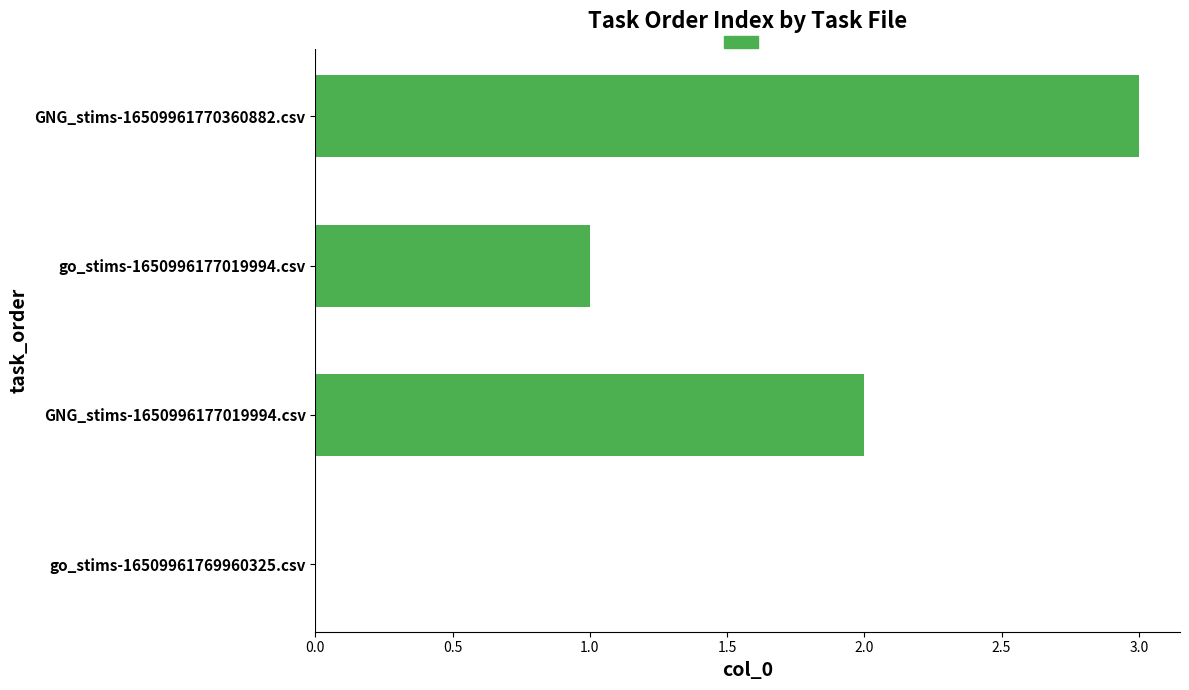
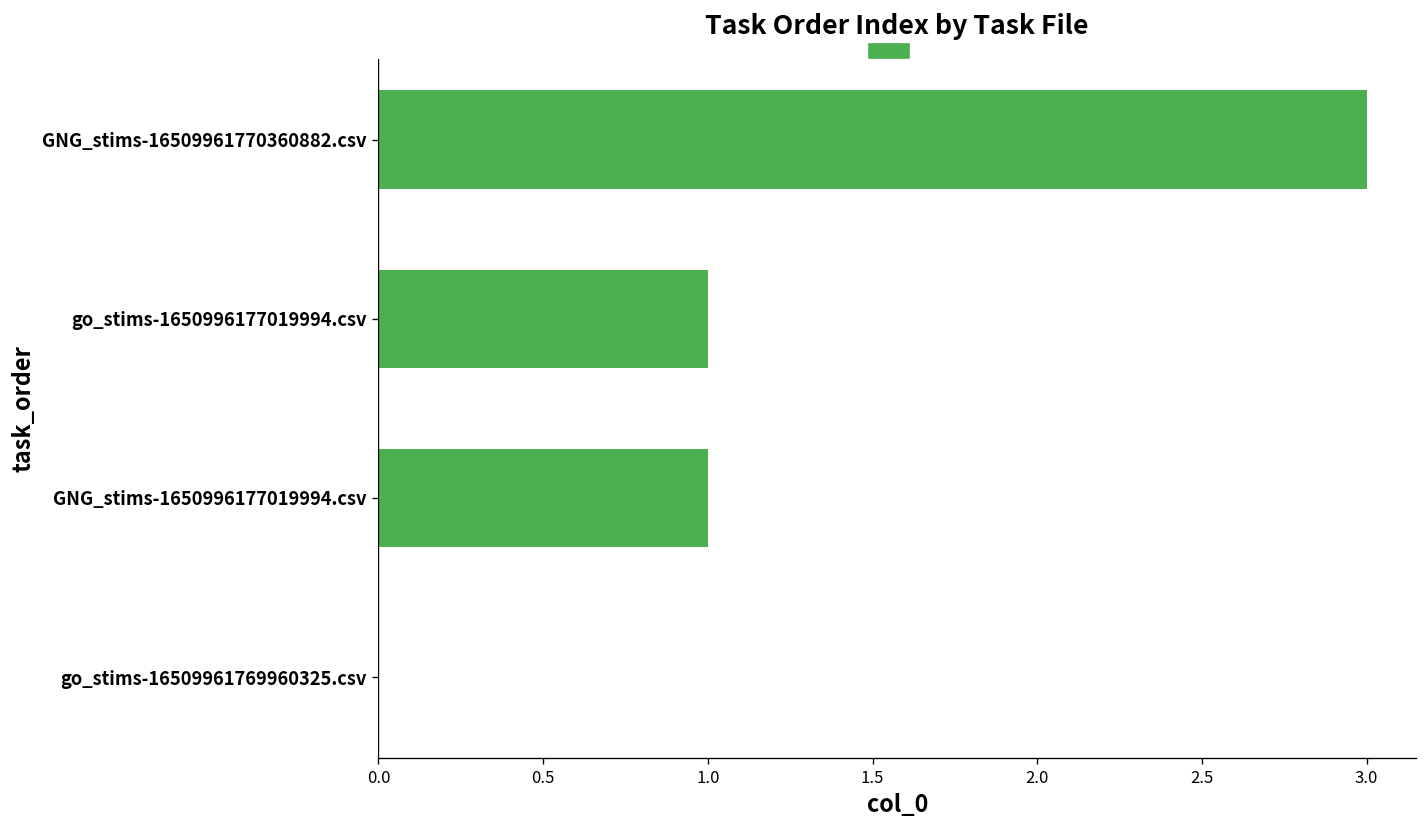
GNG_stims-1650996177019994.csv: 2 -> 1
